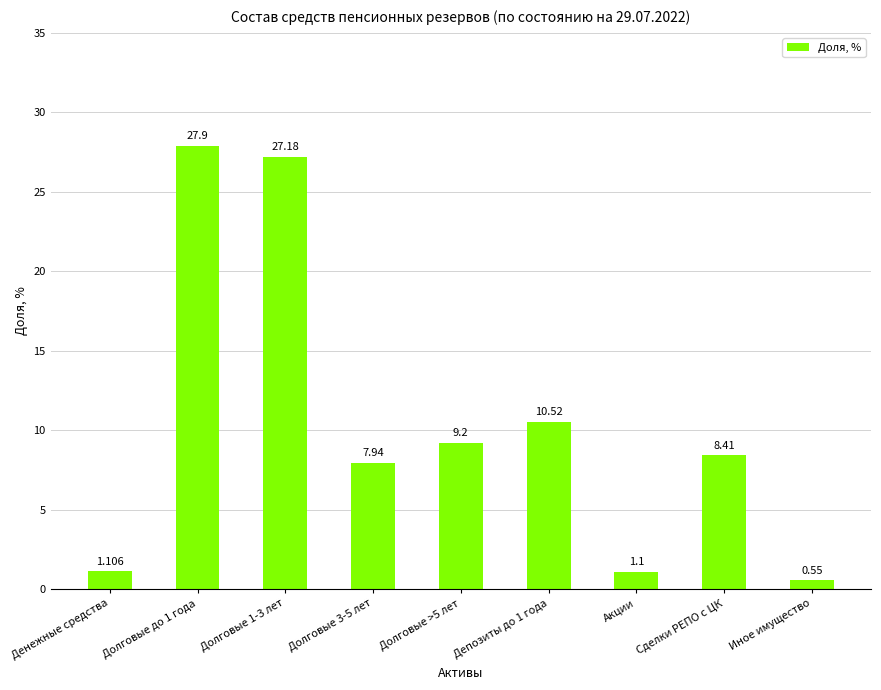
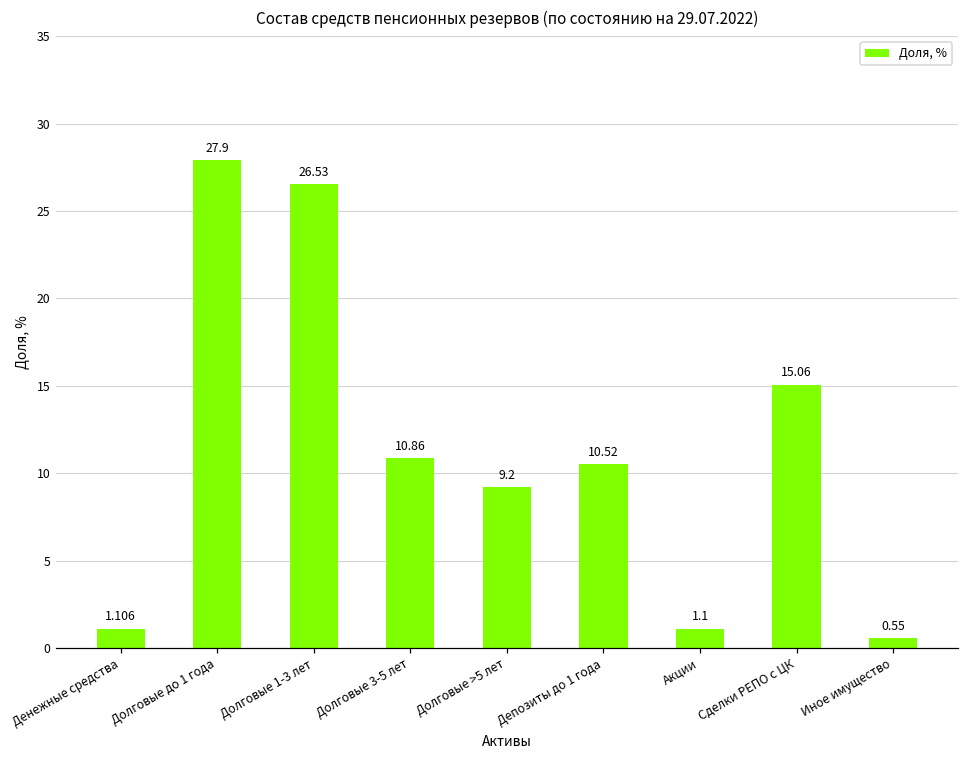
Долговые 1-3 лет: 27.18 -> 26.53
Долговые 3-5 лет: 7.94 -> 10.86
Сделки РЕПО с ЦК: 8.41 -> 15.06
